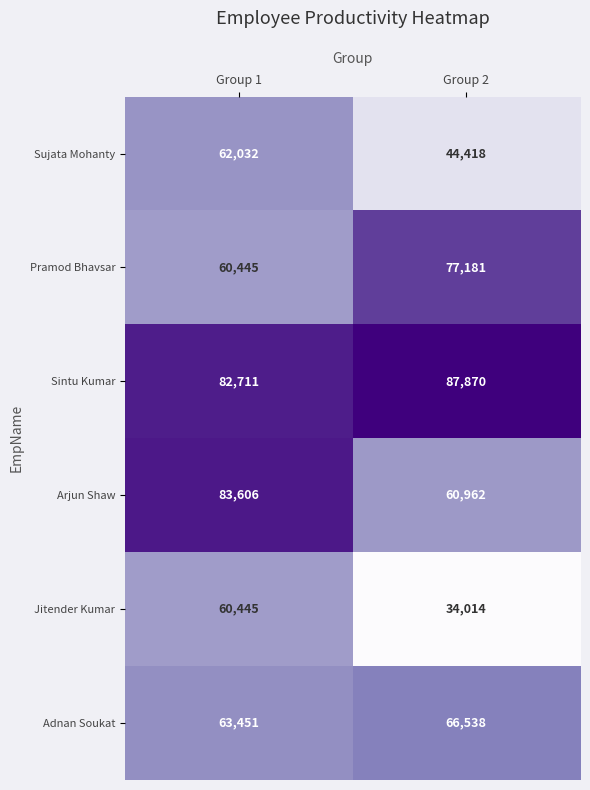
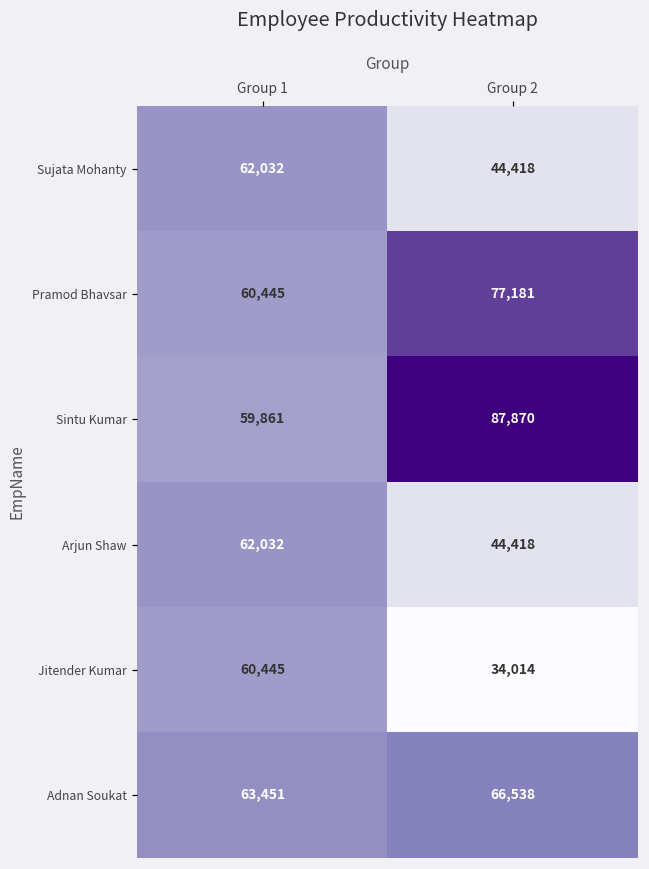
Sintu Kumar, Group 1: 82,711 -> 59,861
Arjun Shaw, Group 1: 83,606 -> 62,032
Arjun Shaw, Group 2: 60,962 -> 44,418
